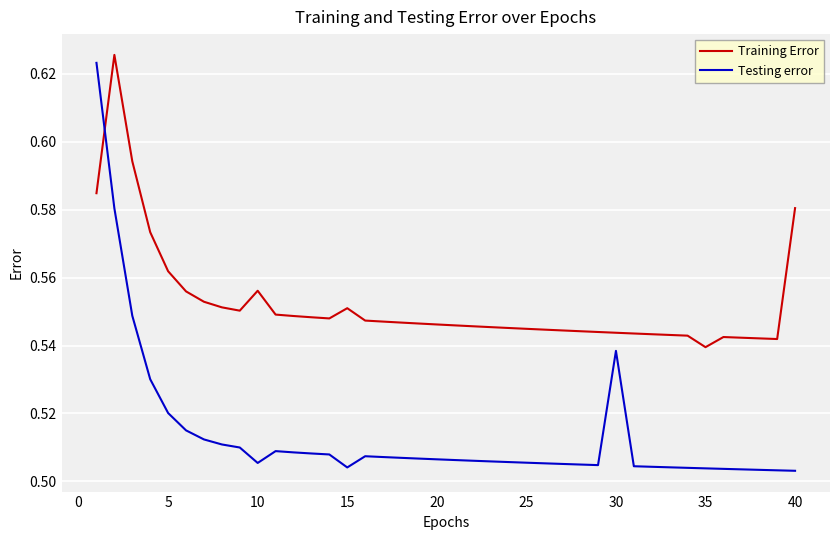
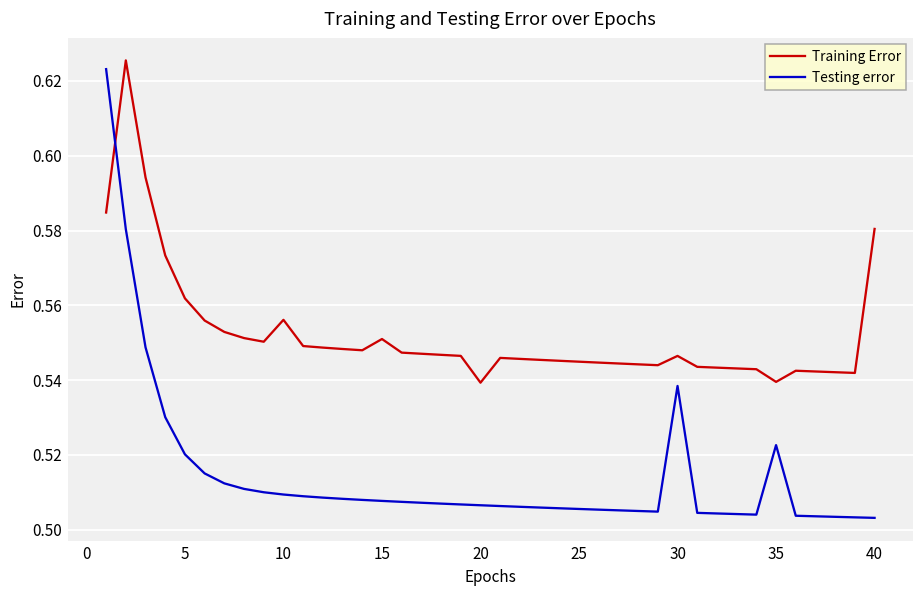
Testing error, 10: 0.505 -> 0.509
Testing error, 15: 0.504 -> 0.508
Training Error, 20: 0.546 -> 0.539
Training Error, 30: 0.544 -> 0.546
Testing error, 35: 0.504 -> 0.523
